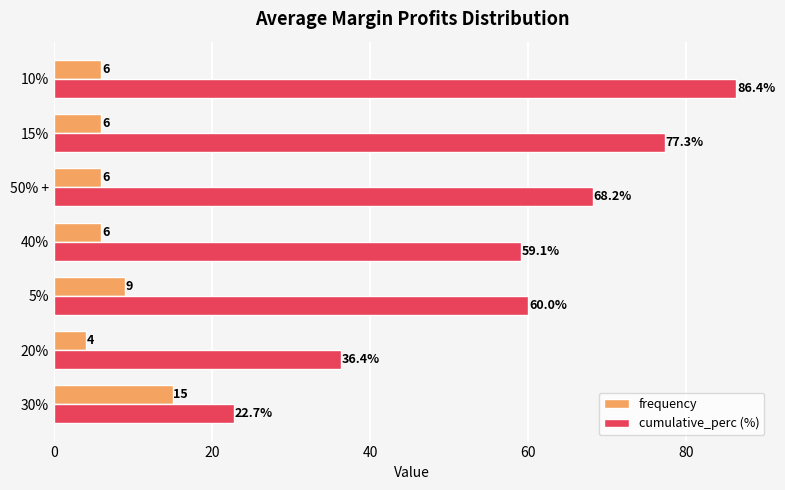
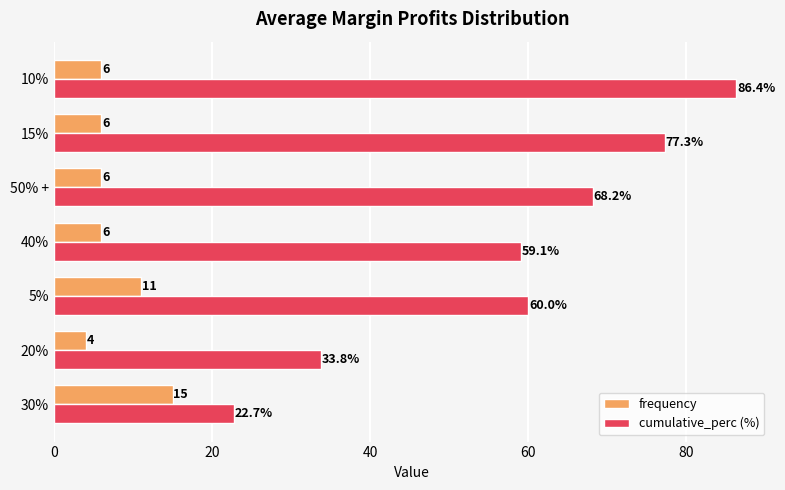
frequency, 5%: 9 -> 11
cumulative_perc (%), 20%: 36.4% -> 33.8%
